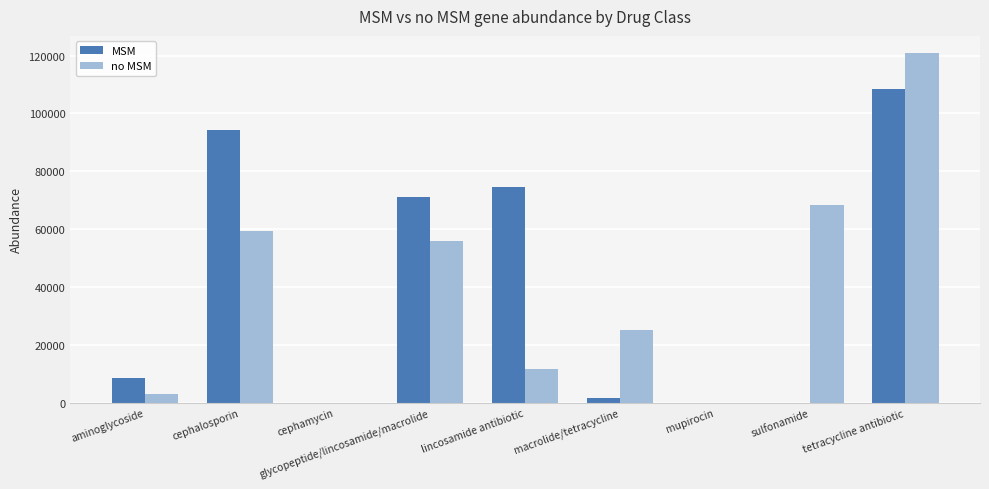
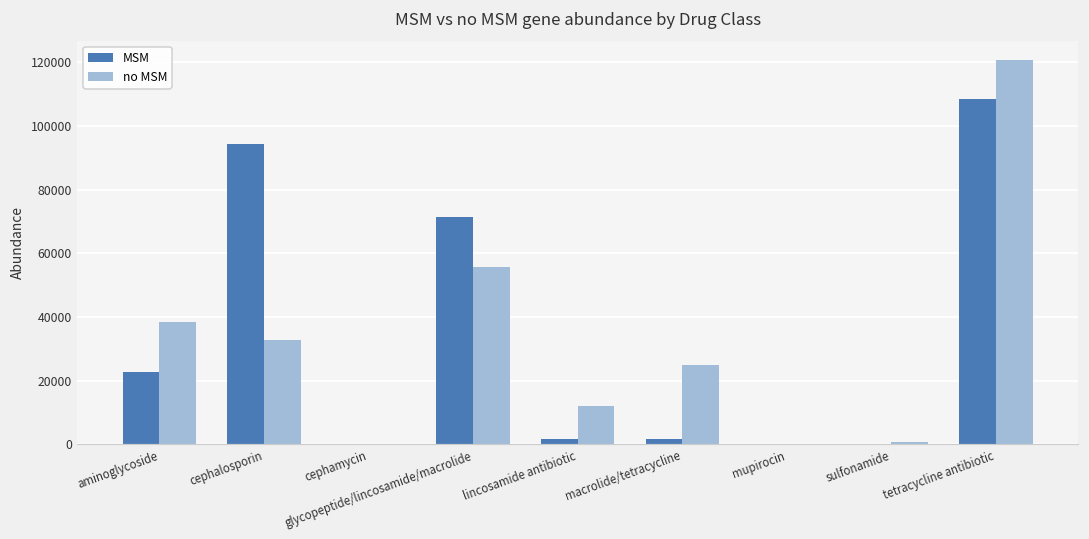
MSM, aminoglycoside: 9000 -> 23000
no MSM, aminoglycoside: 3000 -> 38000
no MSM, cephalosporin: 60000 -> 33000
MSM, lincosamide antibiotic: 74000 -> 2000
no MSM, sulfonamide: 68000 -> 1000
